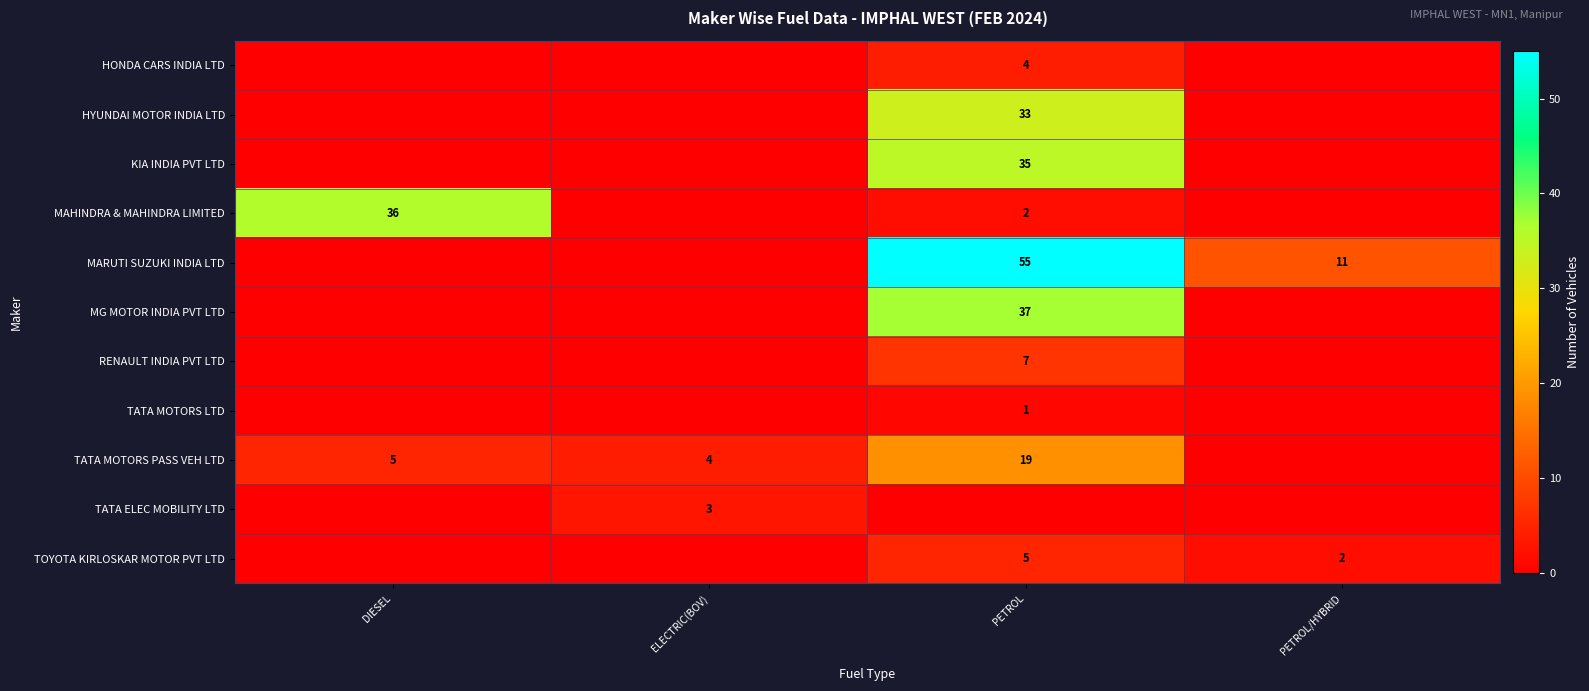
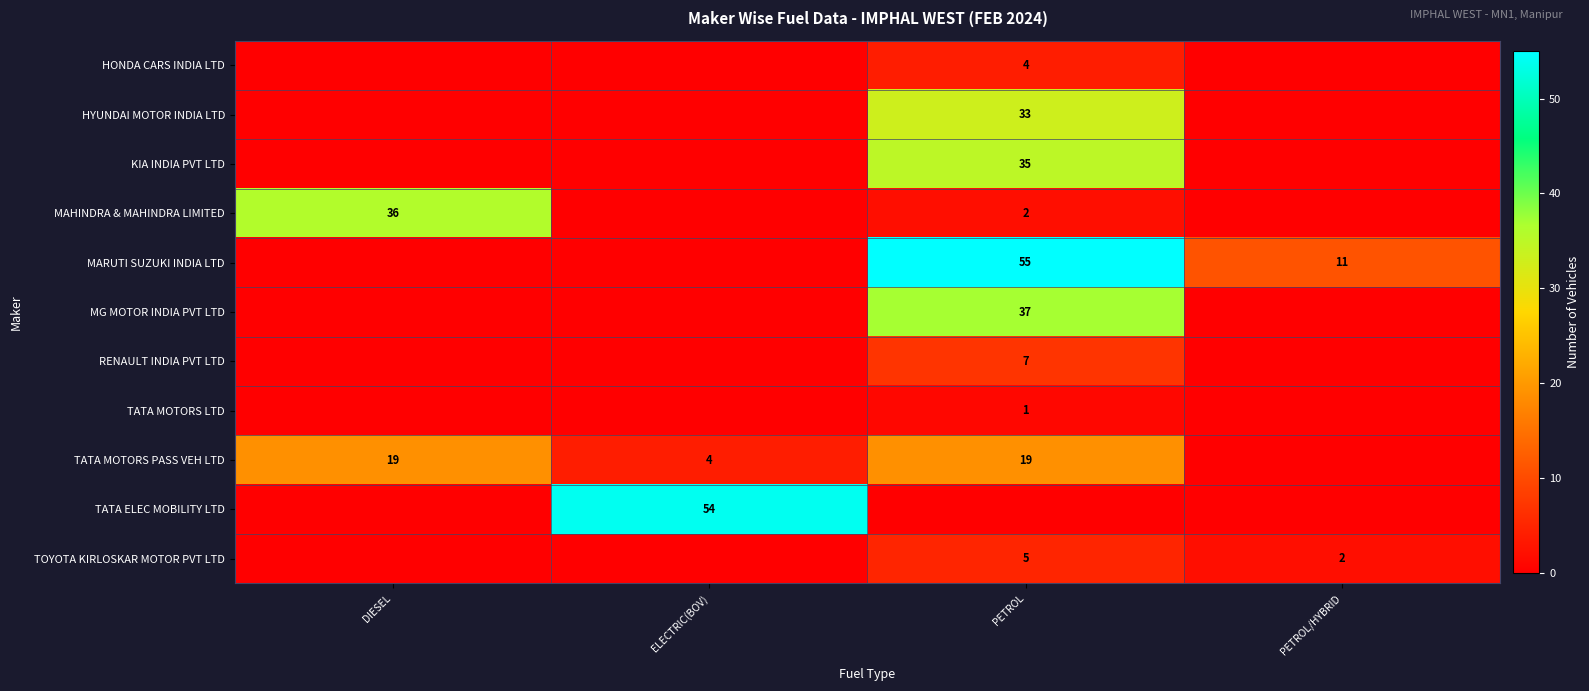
TATA MOTORS PASS VEH LTD, DIESEL: 5 -> 19
TATA ELEC MOBILITY LTD, ELECTRIC(BOV): 3 -> 54
